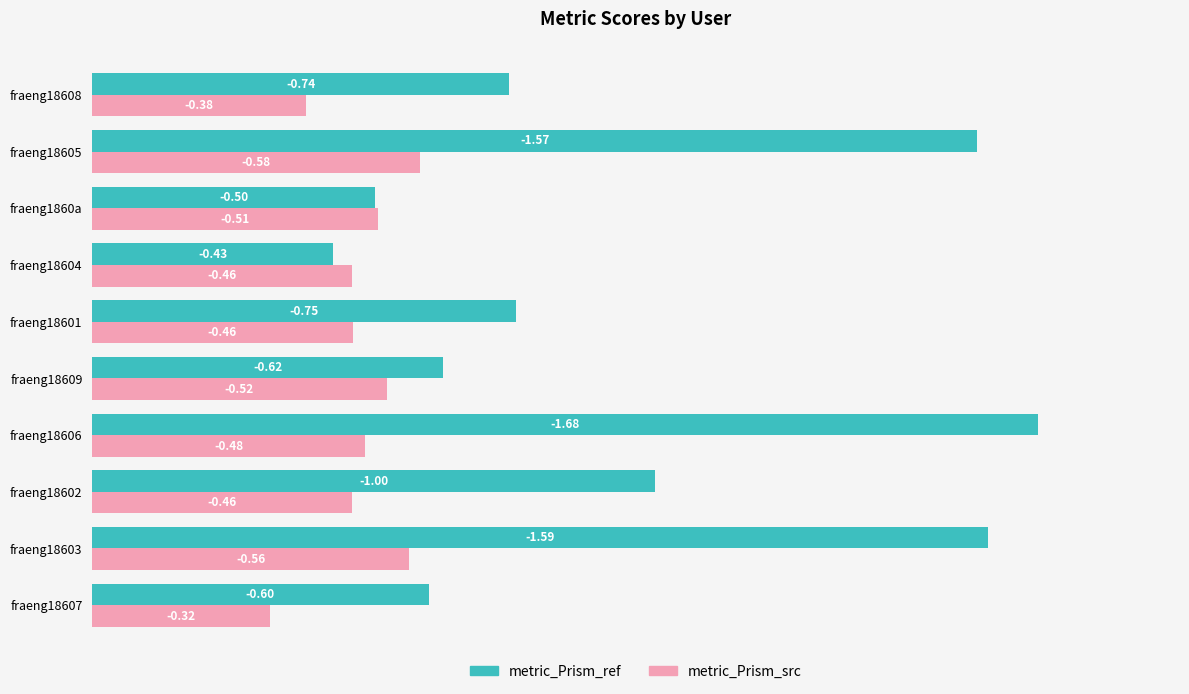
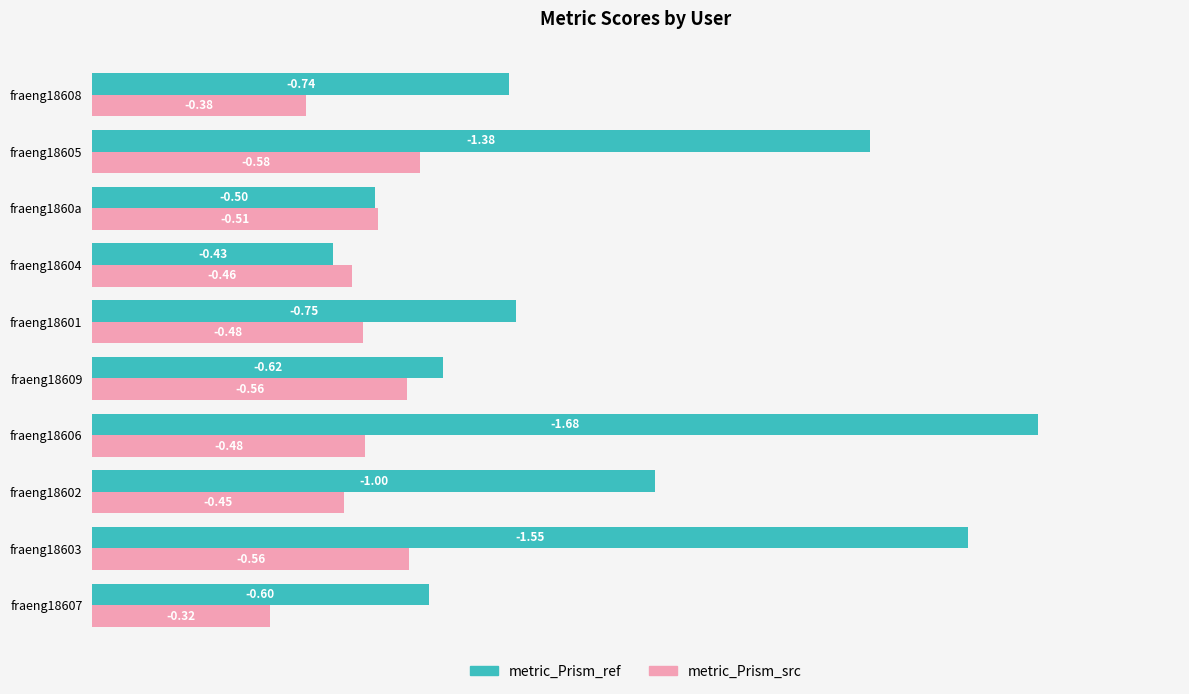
metric_Prism_ref, fraeng18605: -1.57 -> -1.38
metric_Prism_src, fraeng18601: -0.46 -> -0.48
metric_Prism_src, fraeng18609: -0.52 -> -0.56
metric_Prism_src, fraeng18602: -0.46 -> -0.45
metric_Prism_ref, fraeng18603: -1.59 -> -1.55
